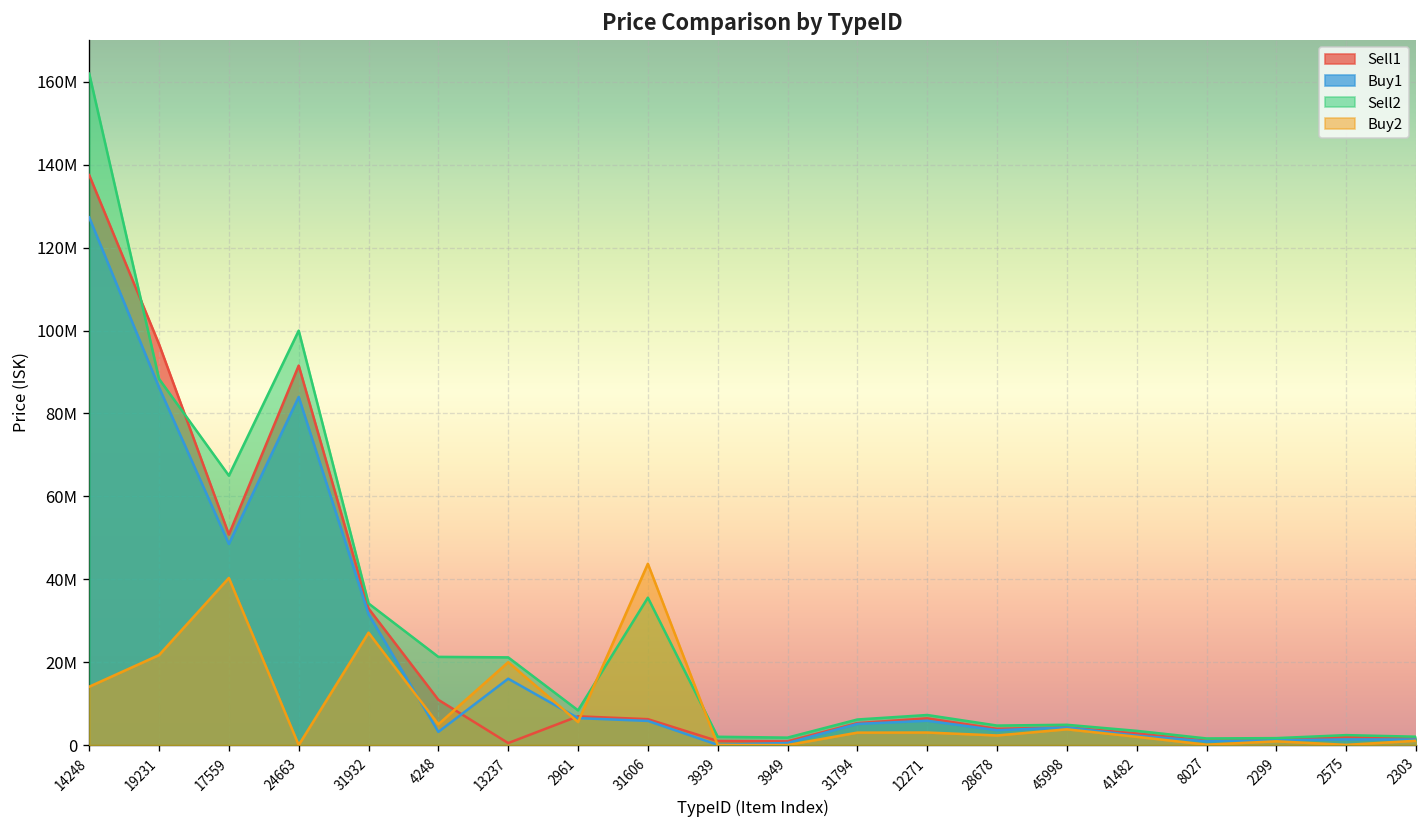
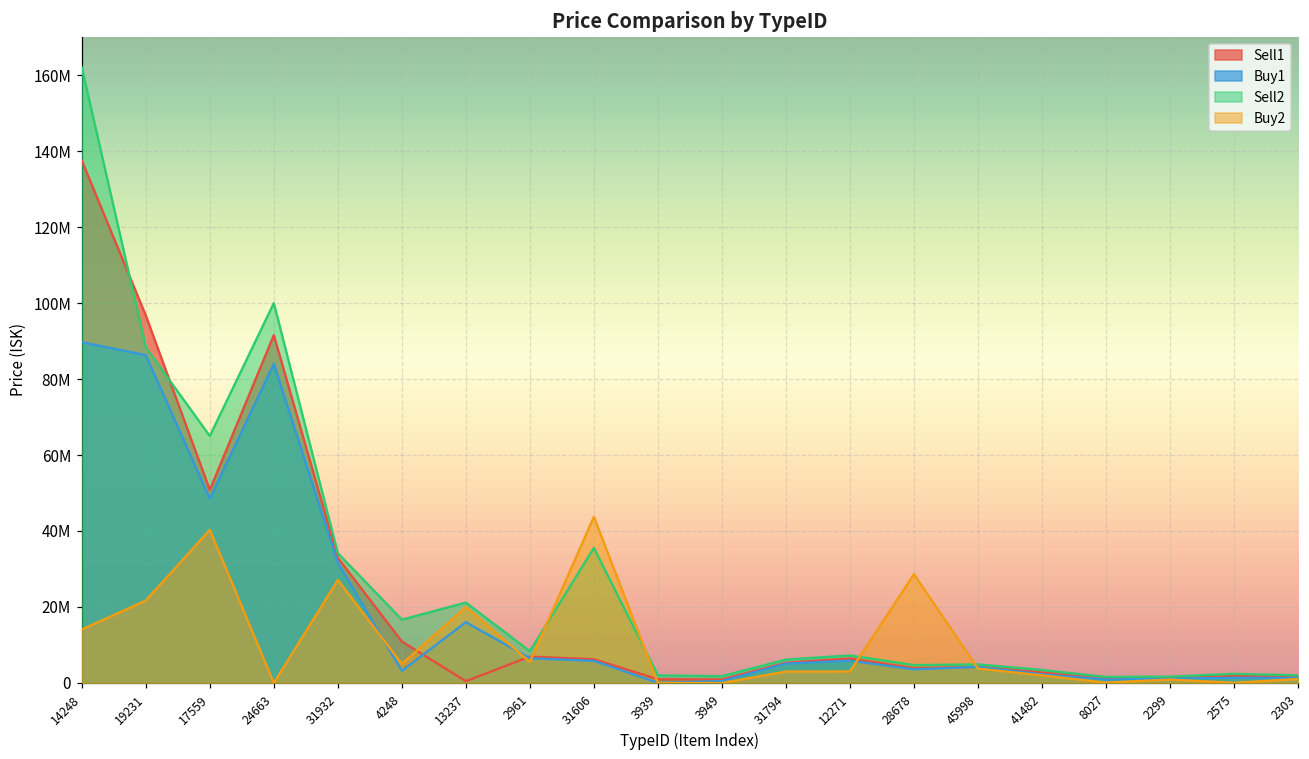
Buy1, 14248: 127000000 -> 90000000
Sell2, 4248: 21000000 -> 17000000
Buy2, 28678: 2000000 -> 29000000
